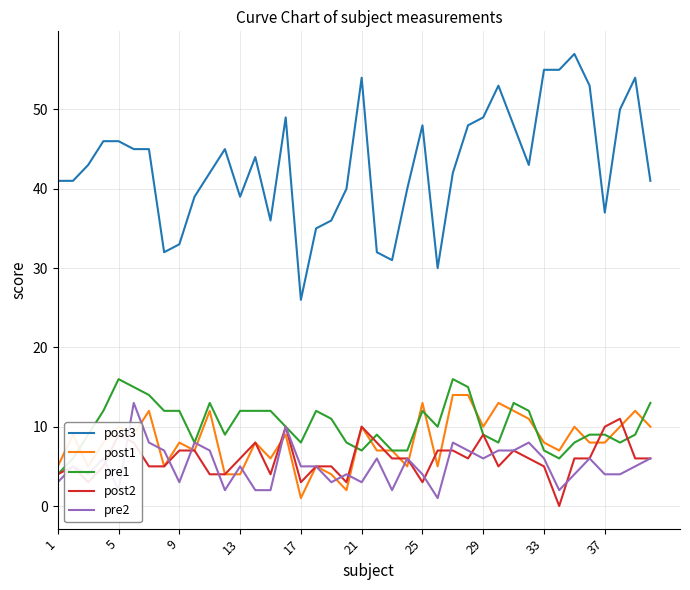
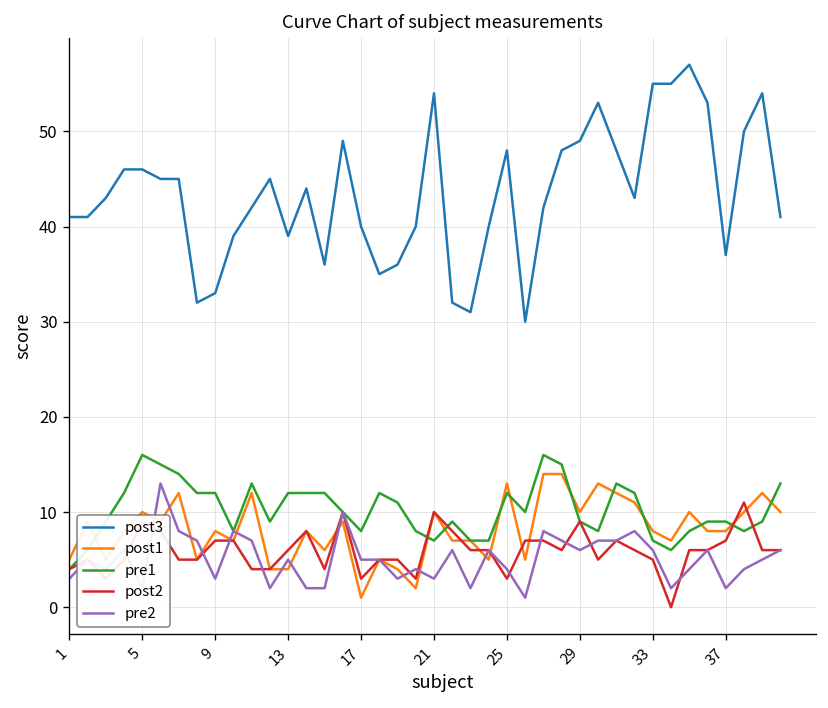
post3, 17: 26 -> 40
post2, 37: 10 -> 7
pre2, 37: 4 -> 2
